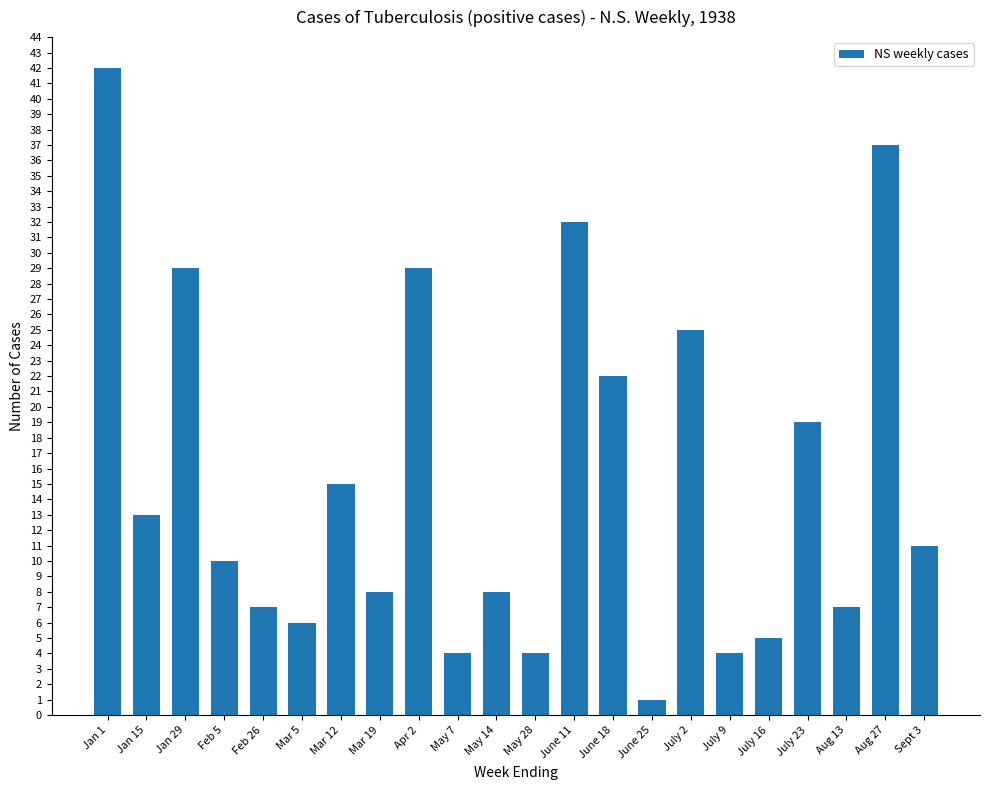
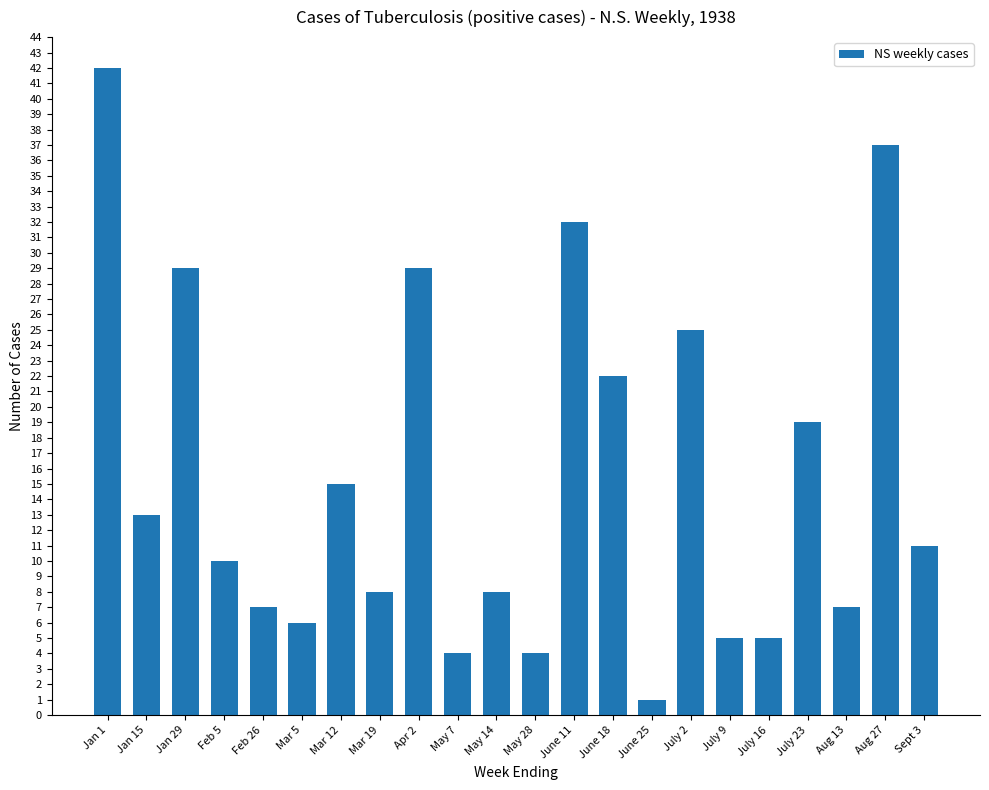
July 9: 4 -> 5
